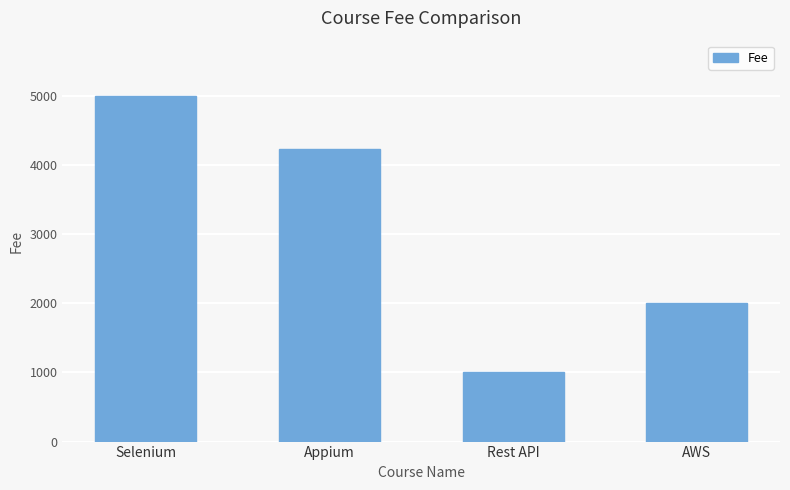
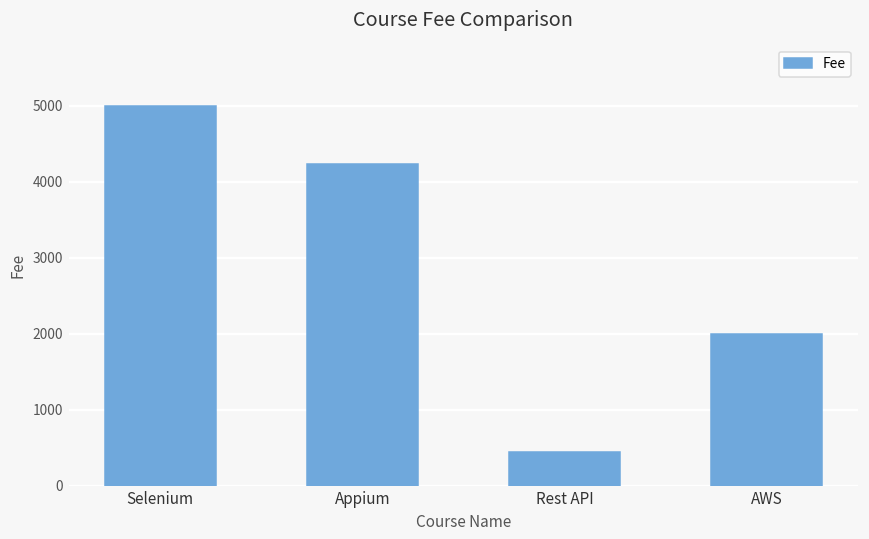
Rest API: 1000 -> 400
